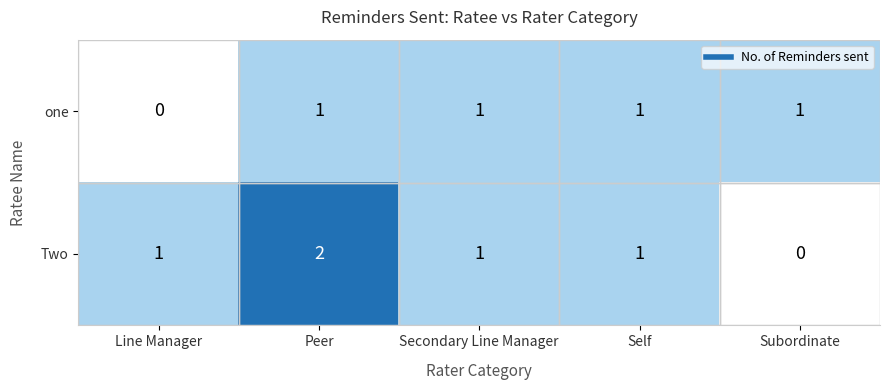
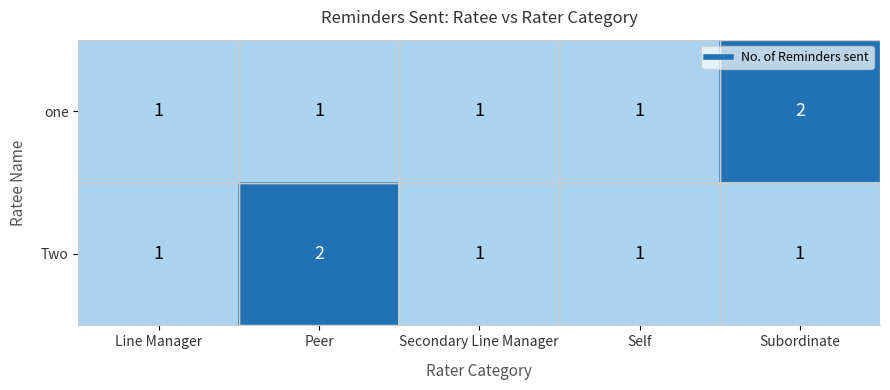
one, Line Manager: 0 -> 1
one, Subordinate: 1 -> 2
Two, Subordinate: 0 -> 1
